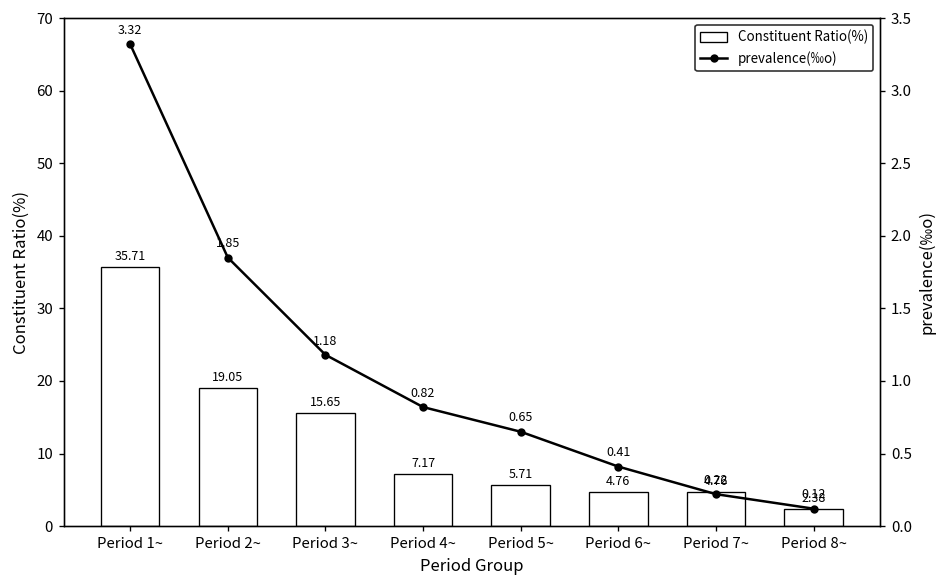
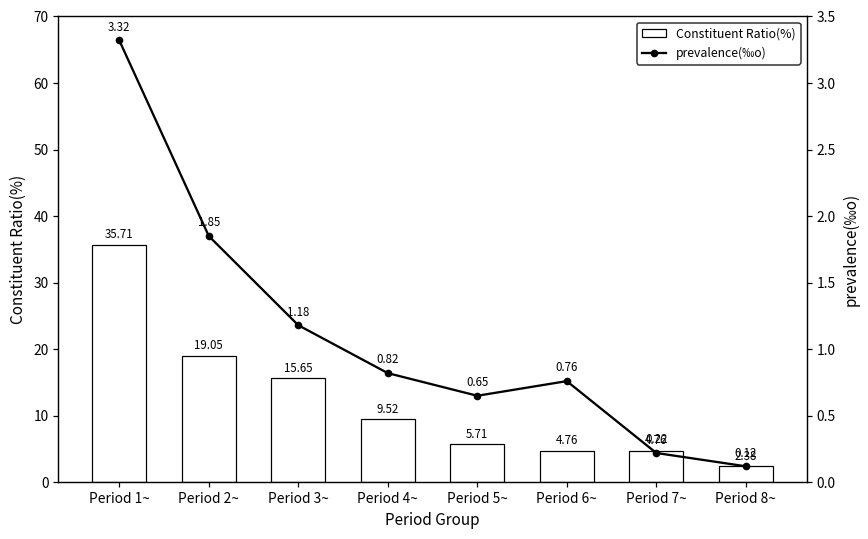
Constituent Ratio(%), Period 4~: 7.17 -> 9.52
prevalence(‰o), Period 6~: 0.41 -> 0.76
